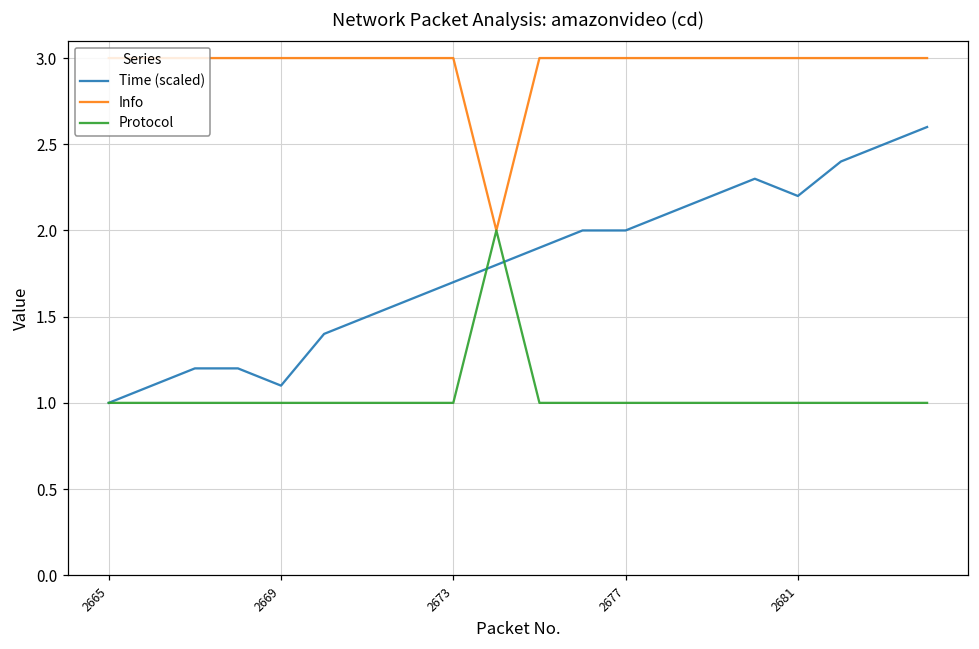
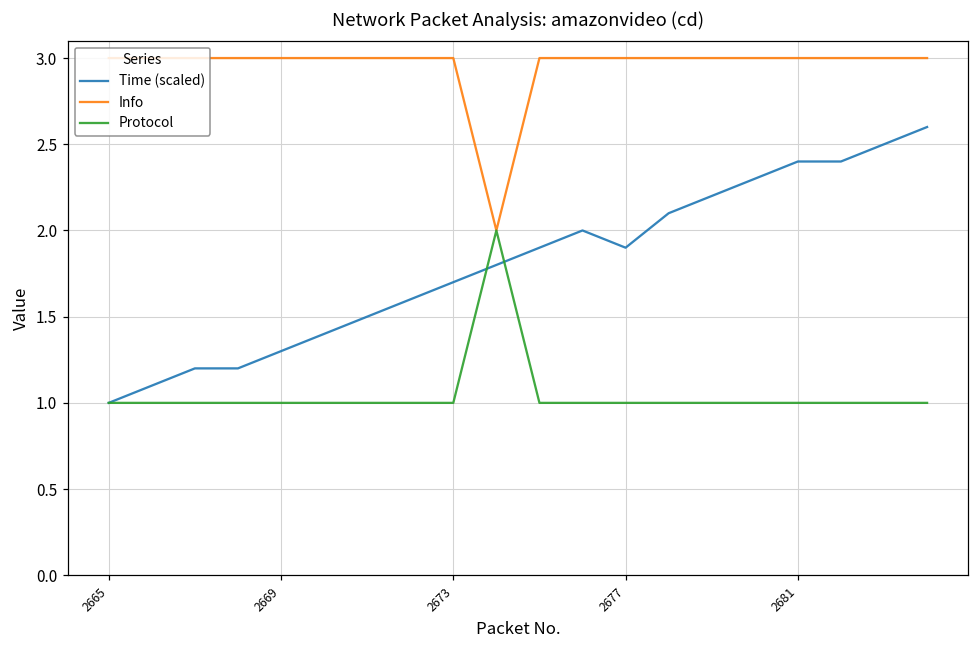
Time (scaled), 2669: 1.10 -> 1.30
Time (scaled), 2677: 2.00 -> 1.90
Time (scaled), 2681: 2.20 -> 2.40
